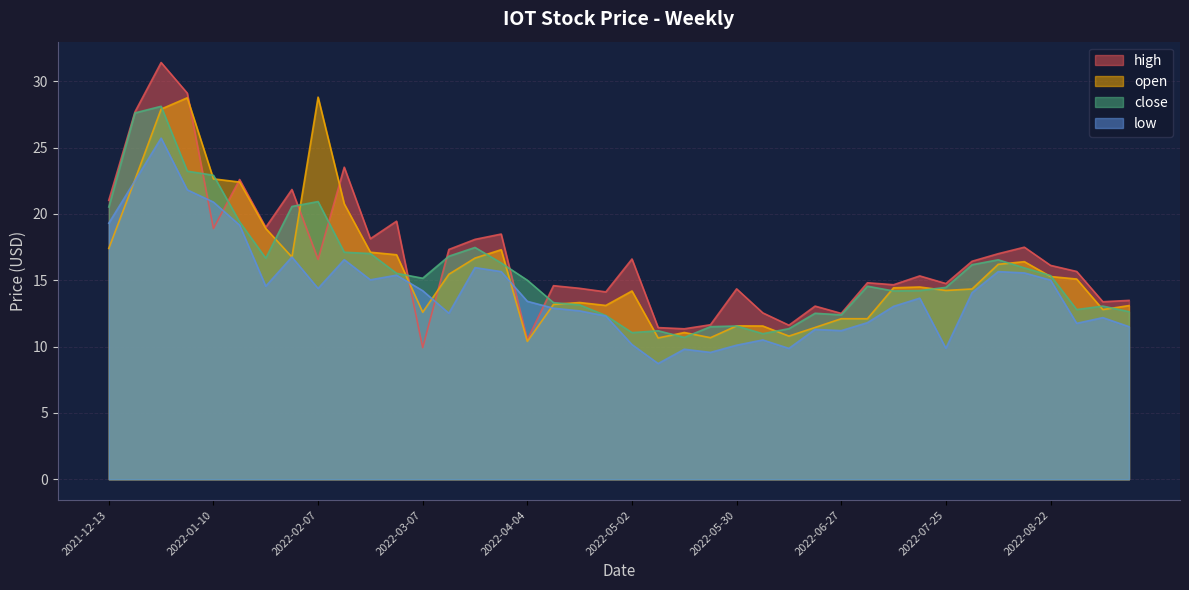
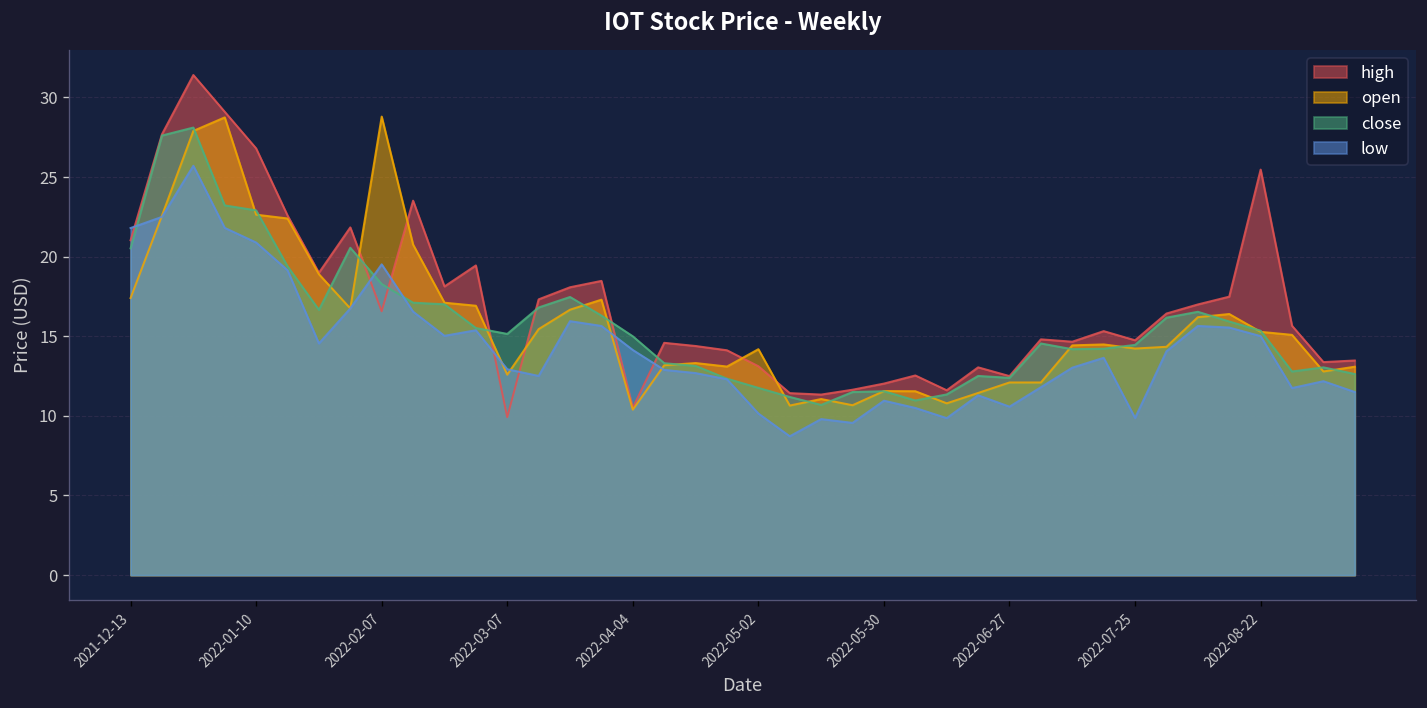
low, 2021-12-13: 19.3 -> 21.8
high, 2022-01-10: 18.9 -> 26.8
close, 2022-02-07: 20.9 -> 18.3
low, 2022-02-07: 14.4 -> 19.5
low, 2022-03-07: 14.2 -> 12.9
low, 2022-04-04: 13.4 -> 14.1
high, 2022-05-02: 16.6 -> 13.1
close, 2022-05-02: 11.1 -> 11.8
high, 2022-05-30: 14.4 -> 12.0
low, 2022-05-30: 10.1 -> 11.0
low, 2022-06-27: 11.2 -> 10.6
high, 2022-08-22: 16.1 -> 25.5
